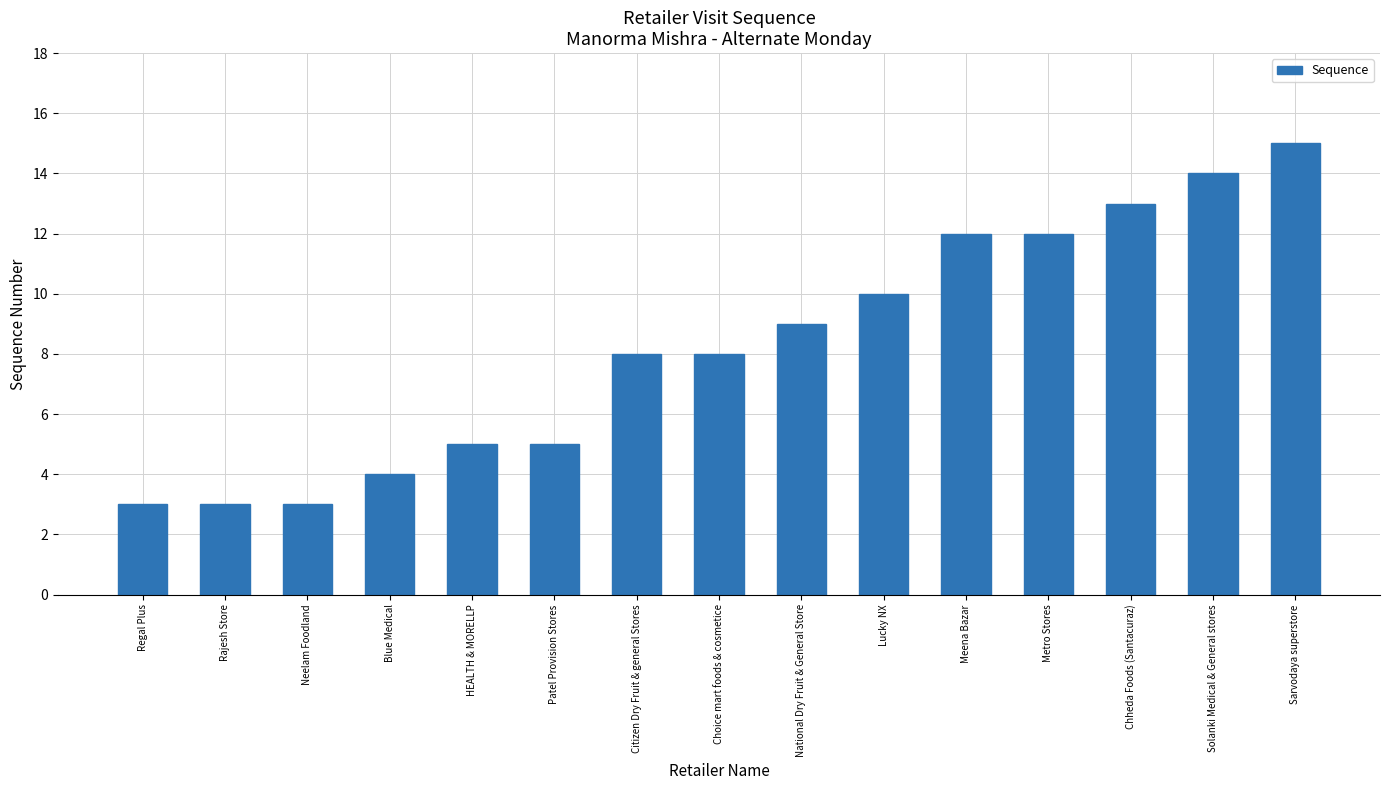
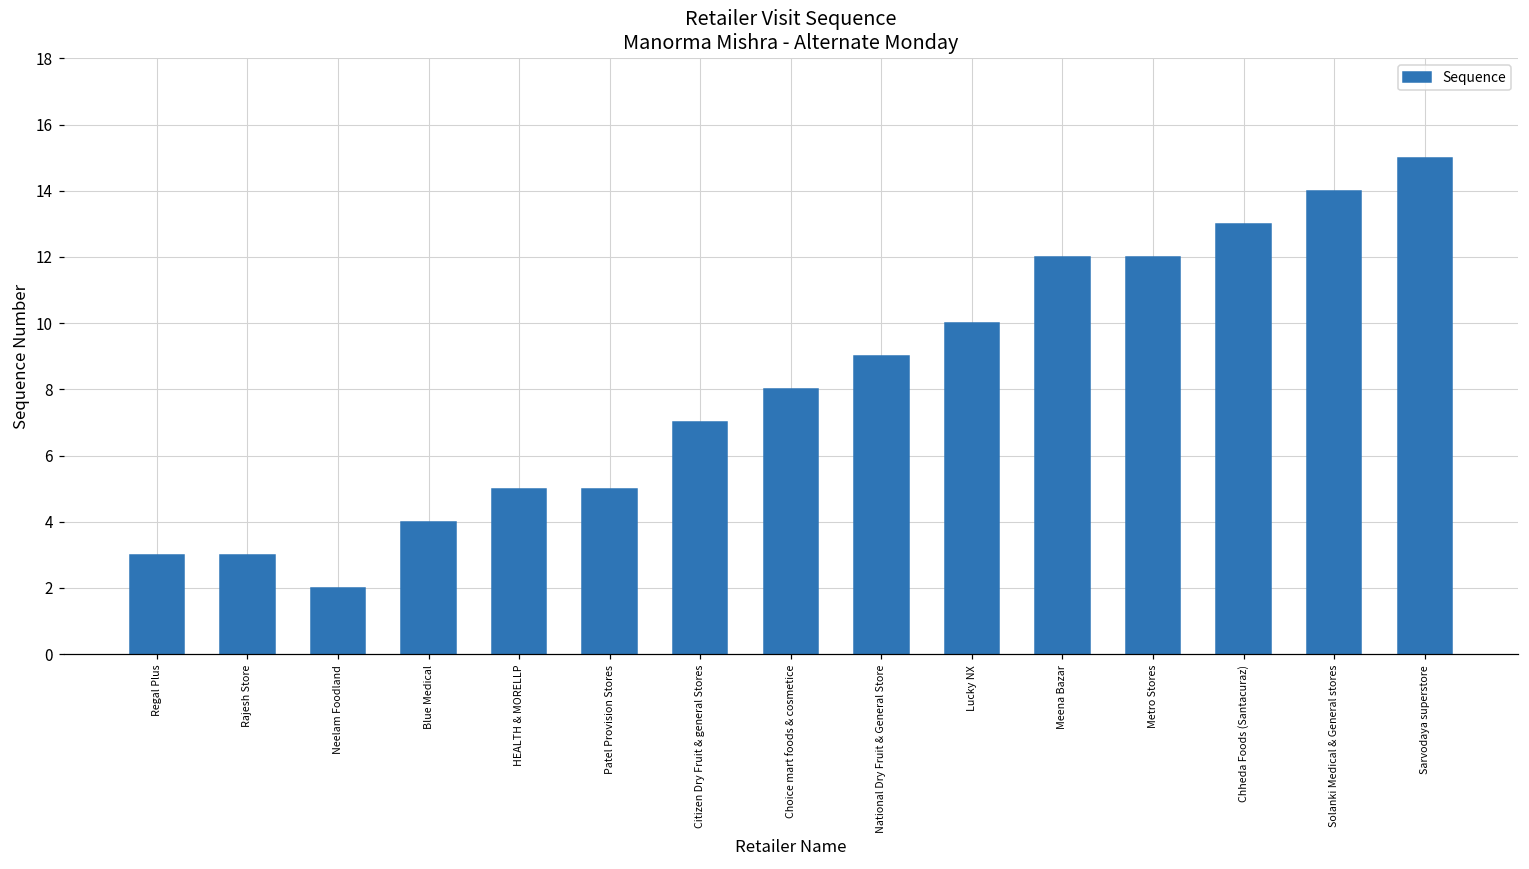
Neelam Foodland: 3 -> 2
Citizen Dry Fruit & general Stores: 8 -> 7
